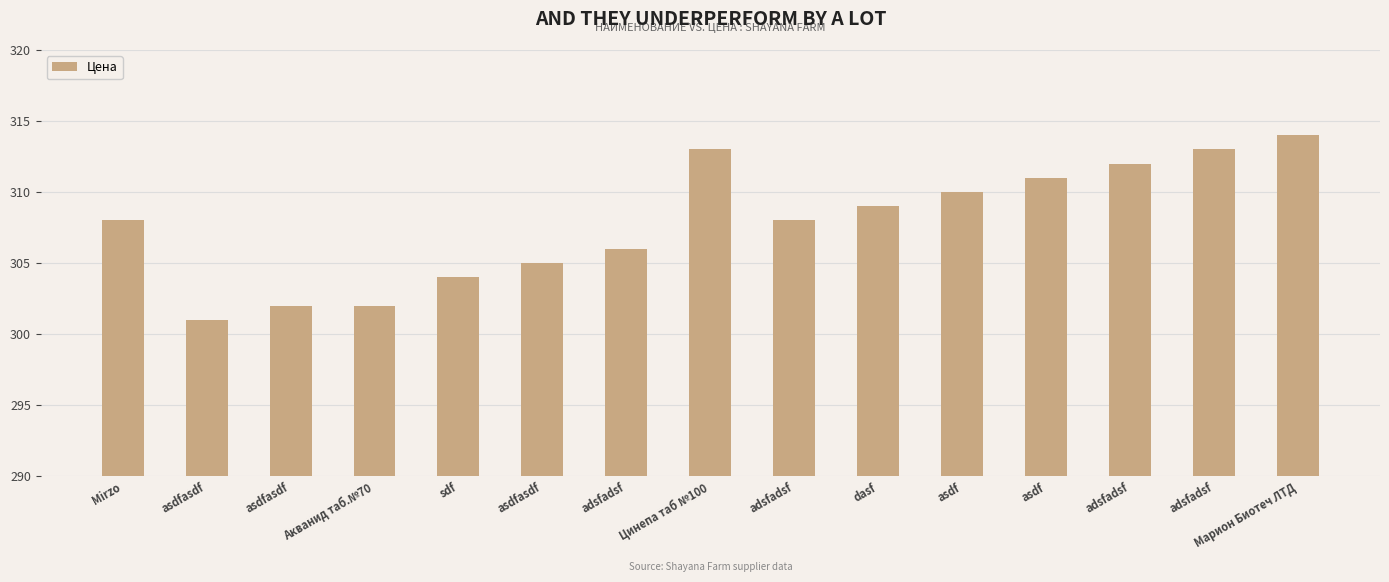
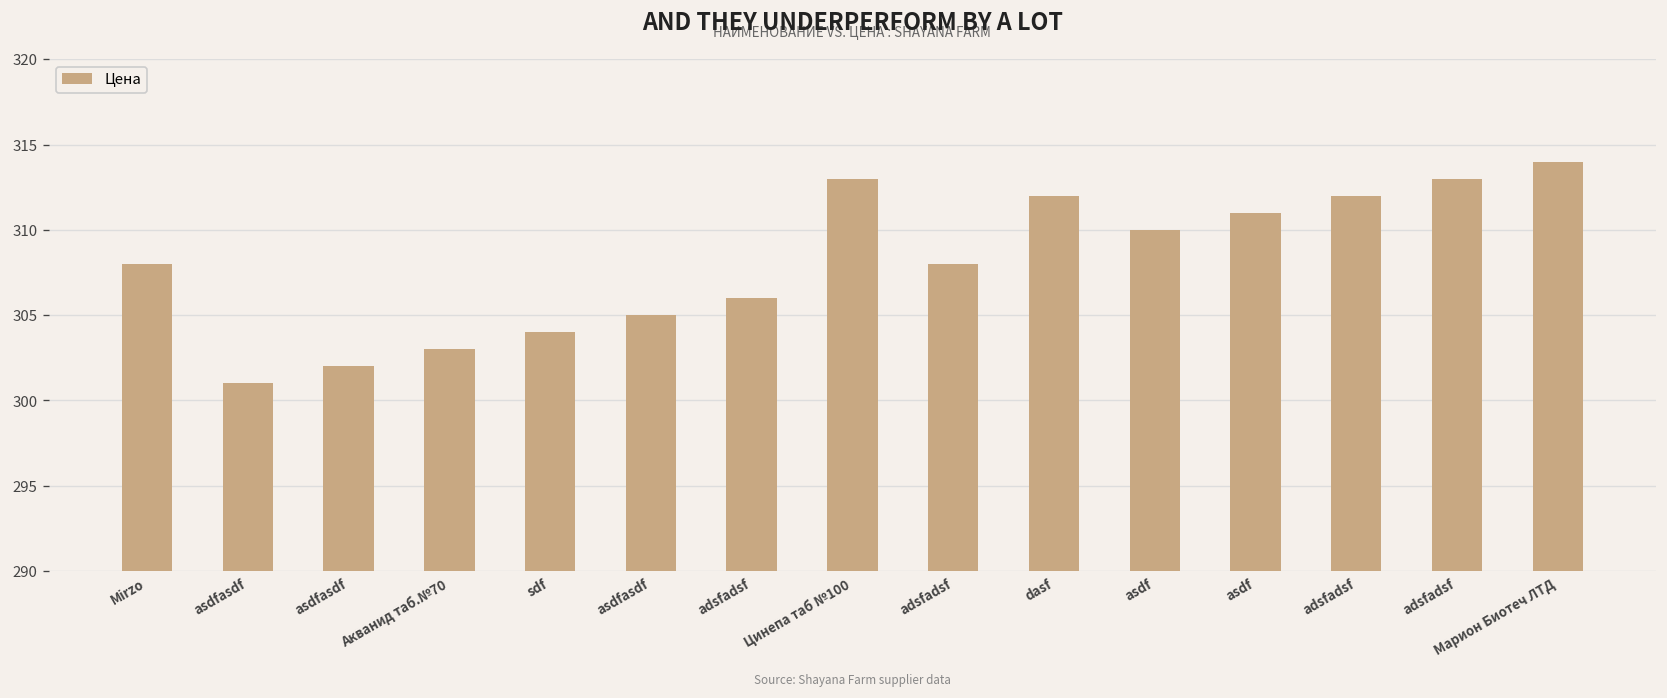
Aкванид таб.№70: 302 -> 303
dasf: 309 -> 312
